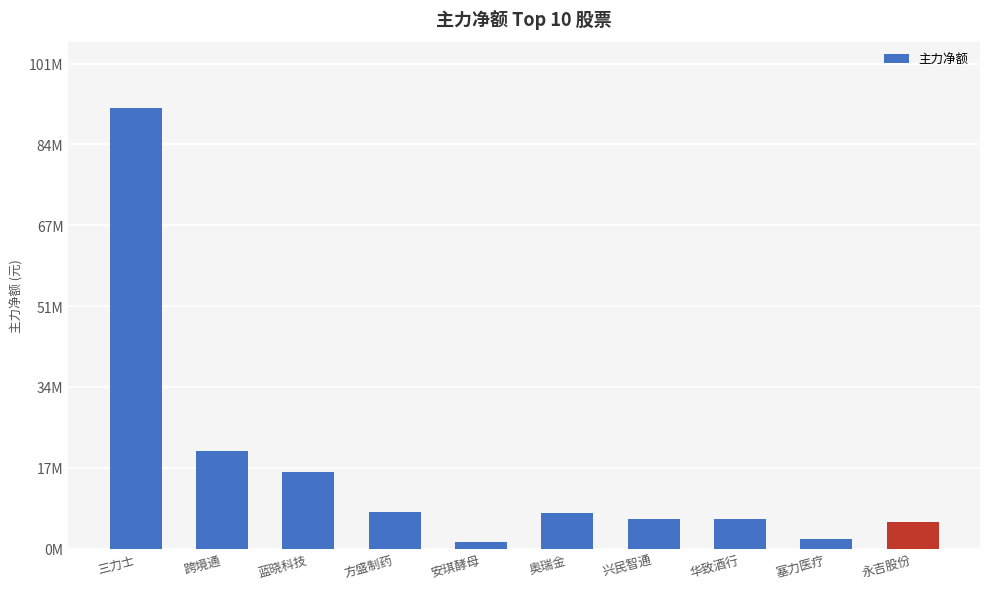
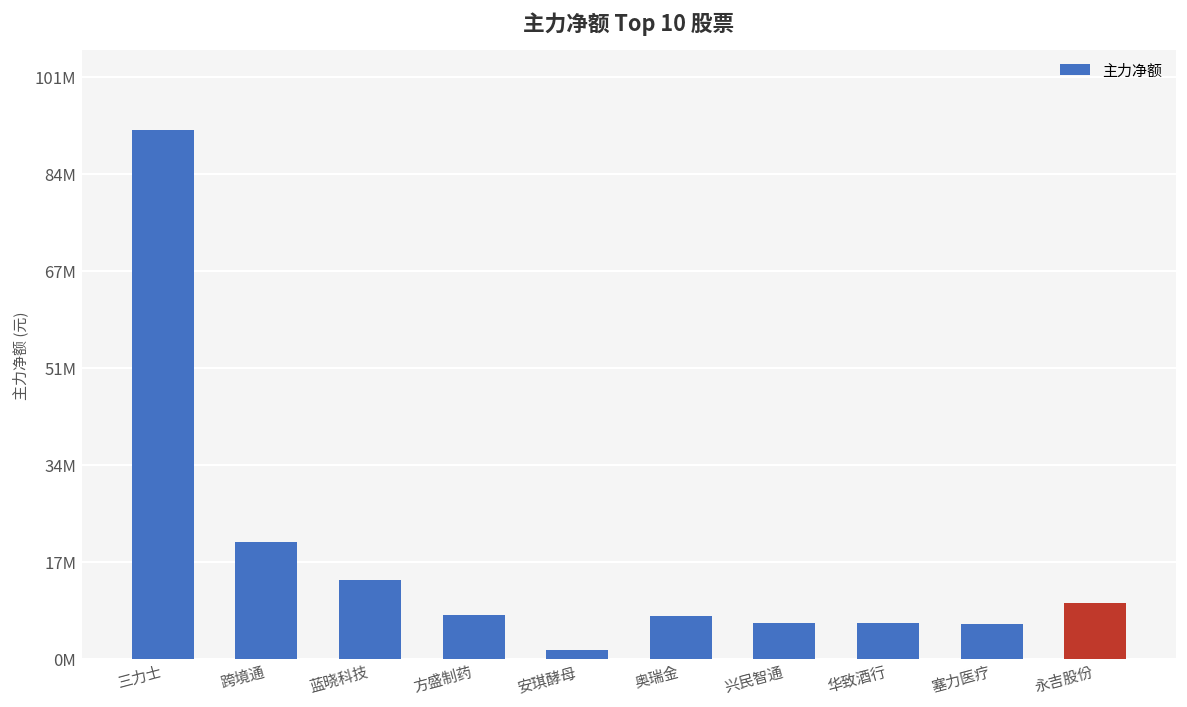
蓝晓科技: 16000000 -> 14000000
塞力医疗: 2000000 -> 6000000
永吉股份: 6000000 -> 10000000
